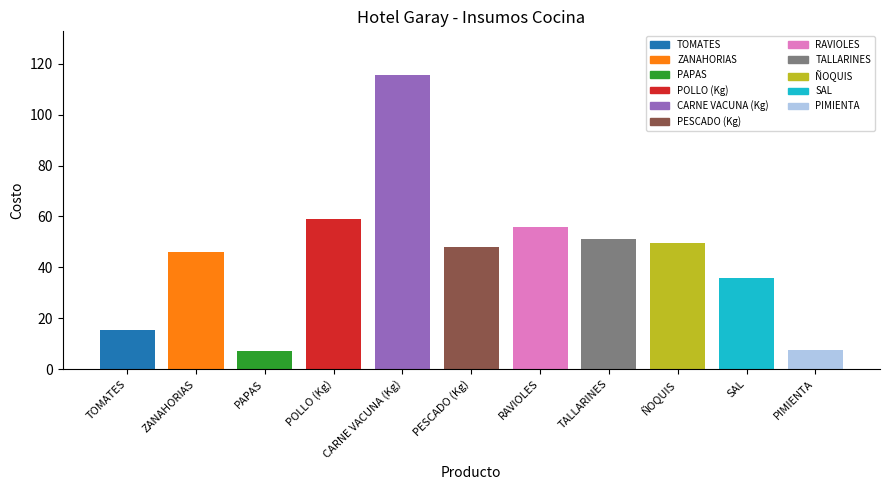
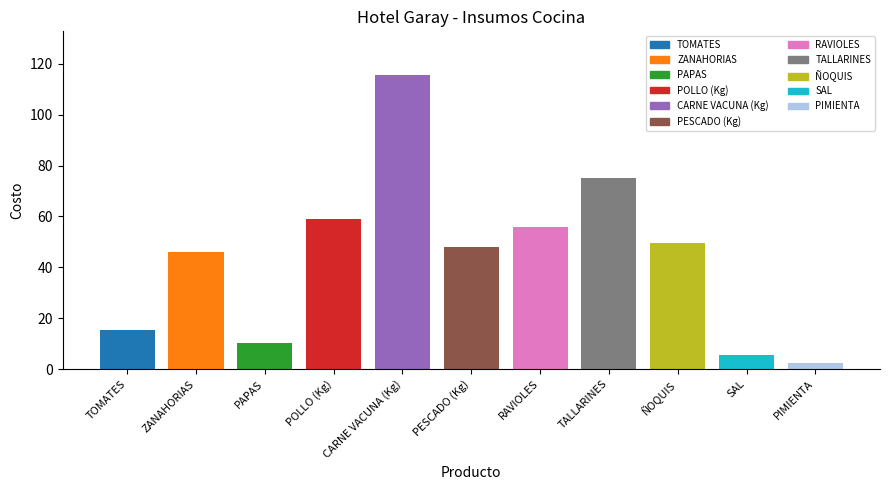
PAPAS: 7 -> 10
TALLARINES: 51 -> 75
SAL: 36 -> 6
PIMIENTA: 7 -> 2
